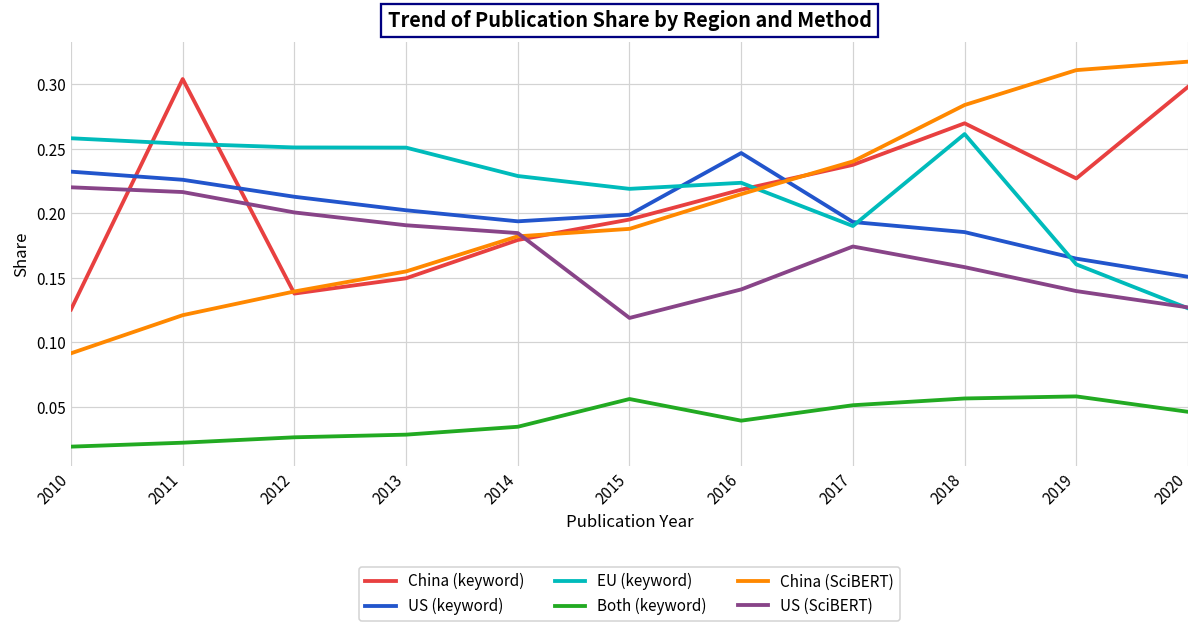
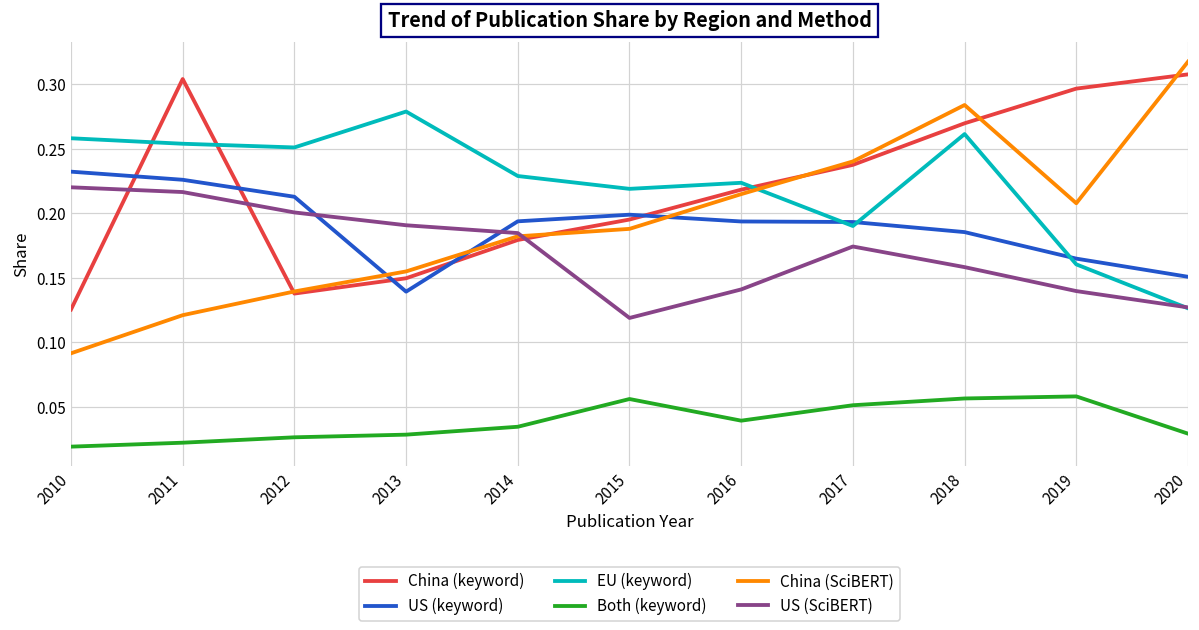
US (keyword), 2013: 0.202 -> 0.139
EU (keyword), 2013: 0.251 -> 0.279
US (keyword), 2016: 0.247 -> 0.194
China (keyword), 2019: 0.227 -> 0.297
China (SciBERT), 2019: 0.311 -> 0.208
China (keyword), 2020: 0.298 -> 0.308
Both (keyword), 2020: 0.046 -> 0.029
